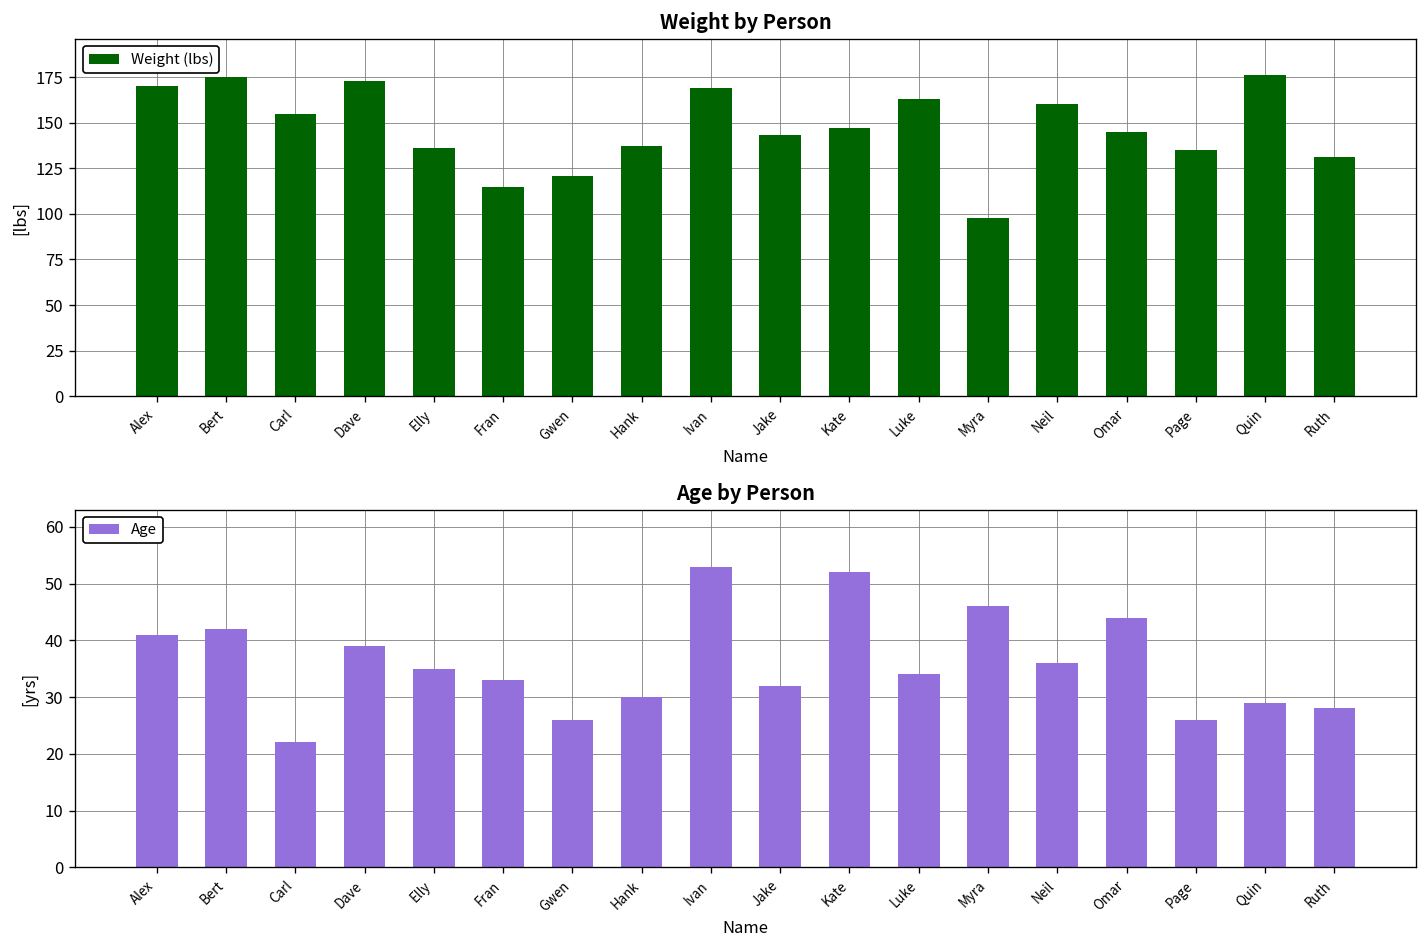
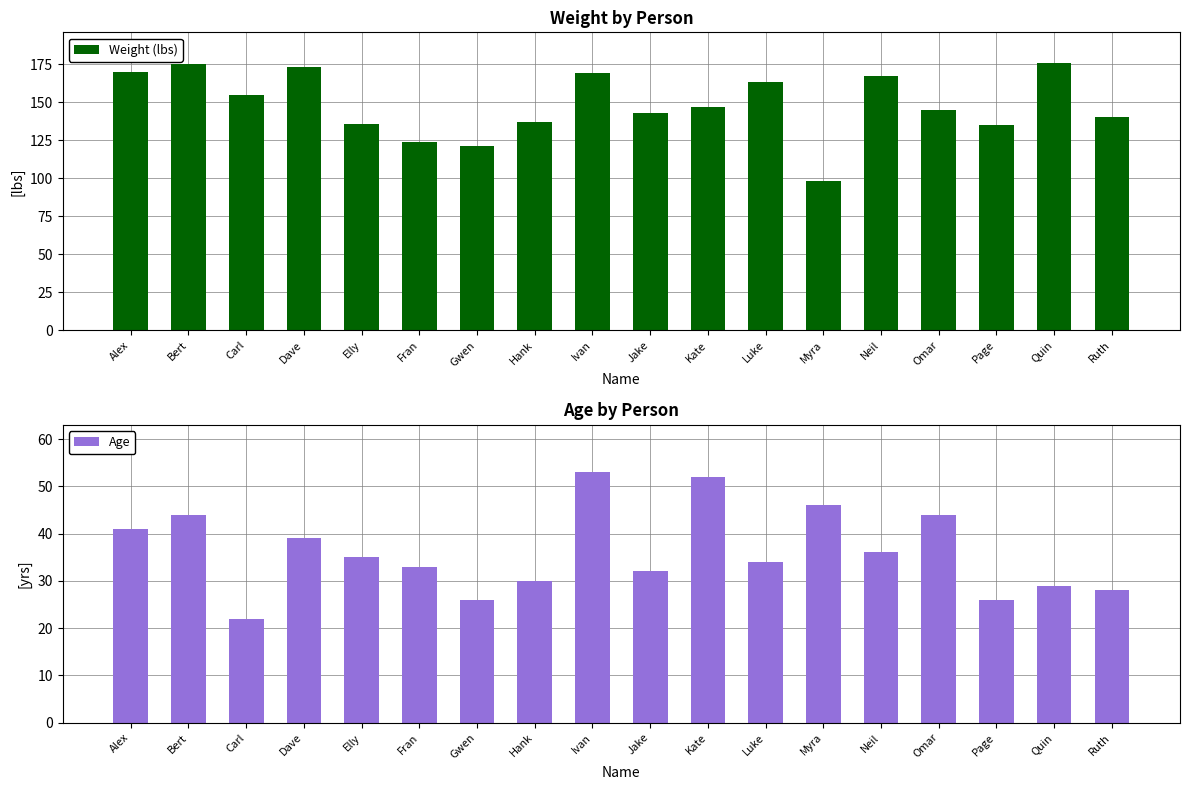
Weight by Person, Fran: 115 -> 124
Weight by Person, Neil: 160 -> 167
Weight by Person, Ruth: 131 -> 140
Age by Person, Bert: 42 -> 44
